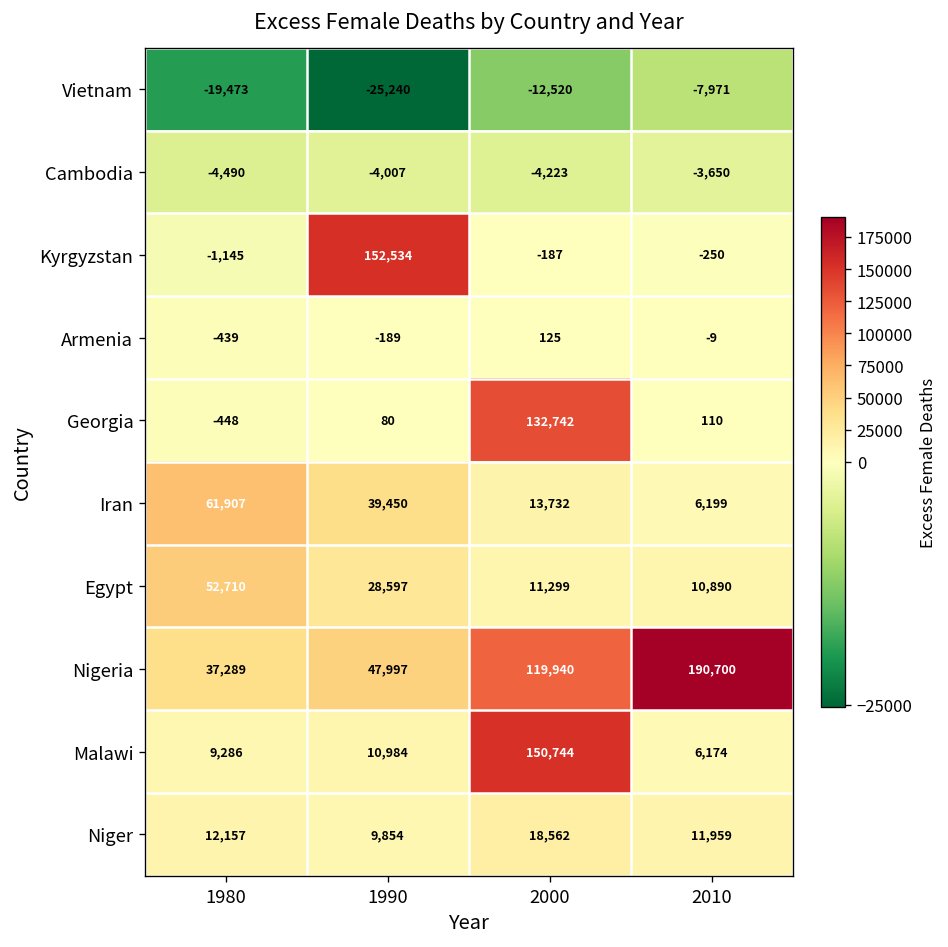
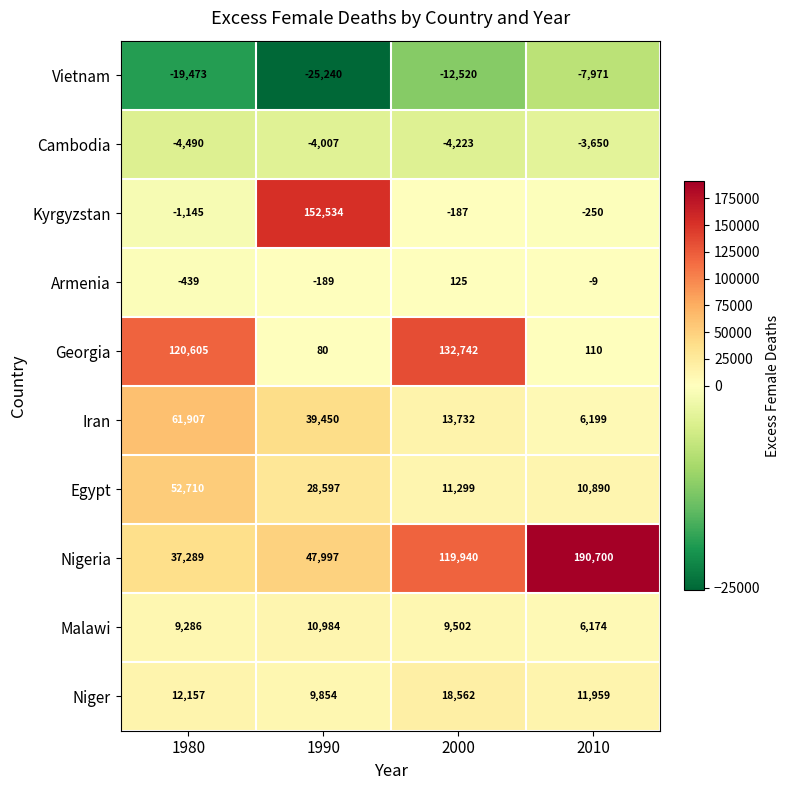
Georgia, 1980: -448 -> 120,605
Malawi, 2000: 150,744 -> 9,502
